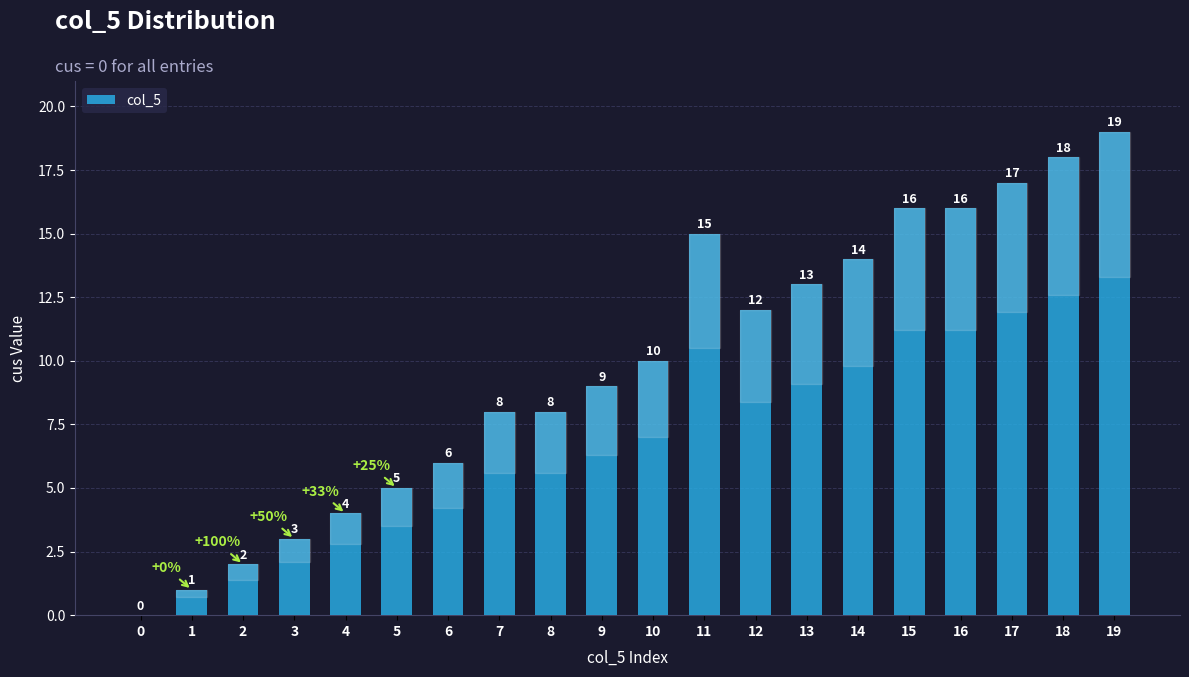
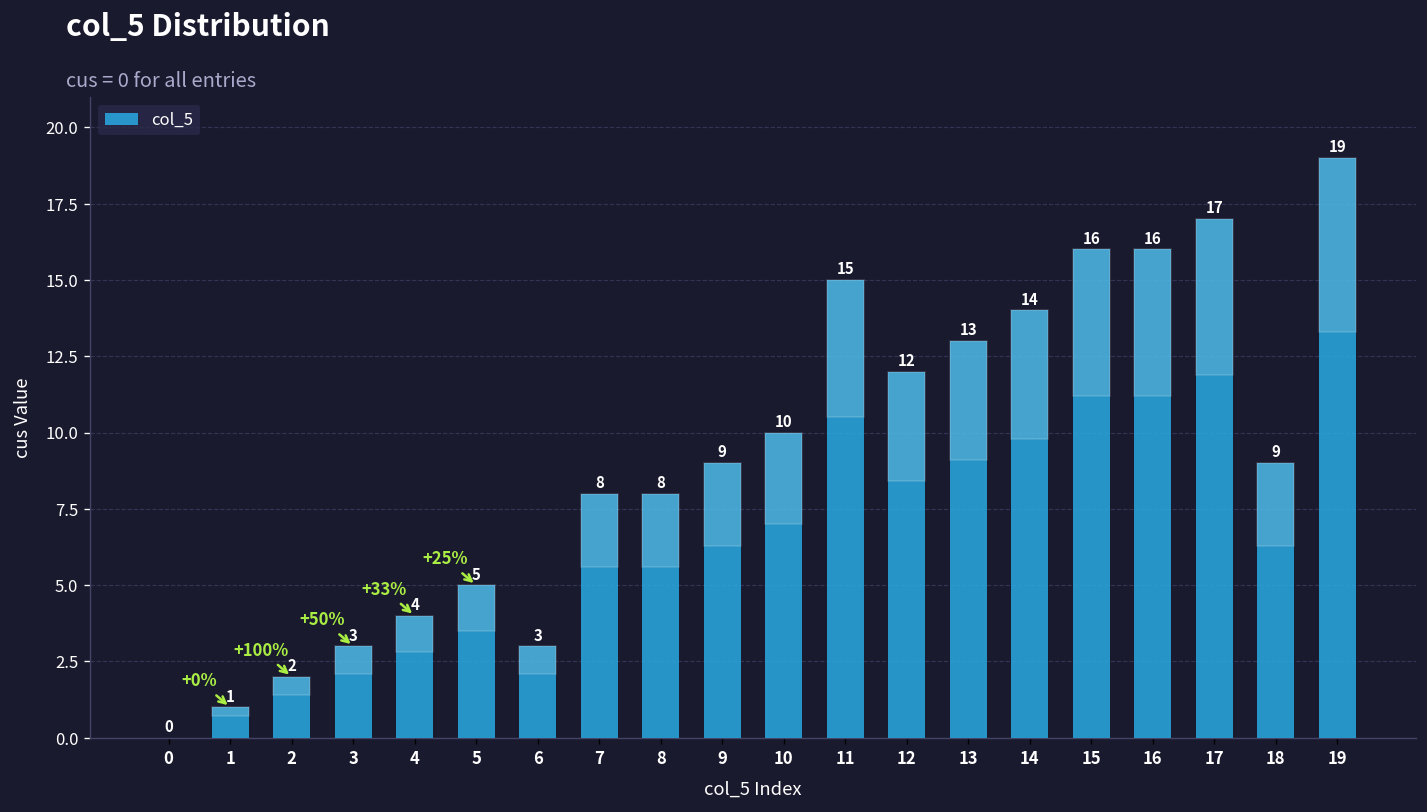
6: 6 -> 3
18: 18 -> 9
